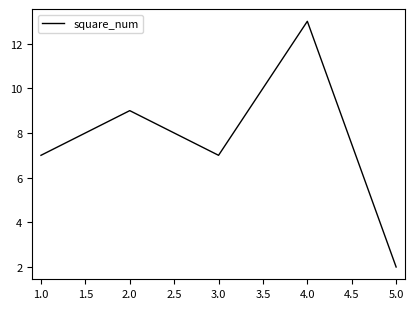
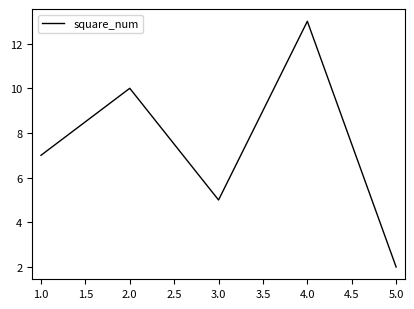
2.0: 9 -> 10
3.0: 7 -> 5
